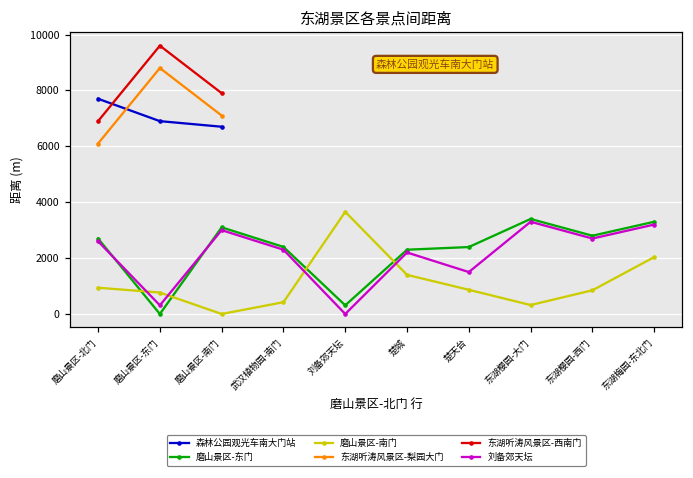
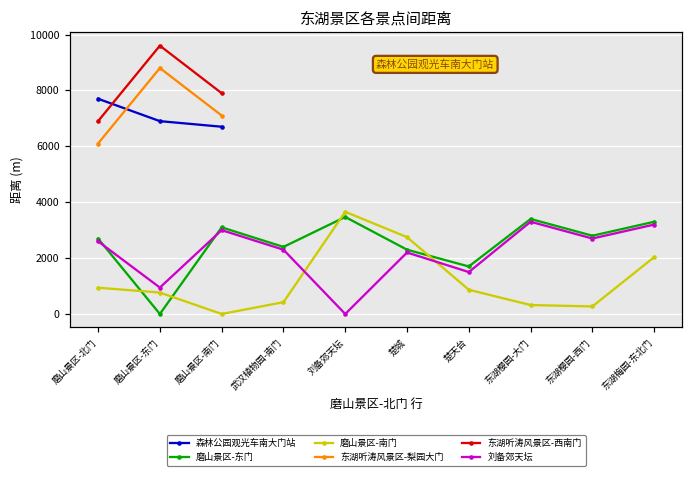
刘备郊天坛, 磨山景区-东门: 300 -> 900
磨山景区-东门, 刘备郊天坛: 300 -> 3500
磨山景区-南门, 楚城: 1400 -> 2700
磨山景区-东门, 楚天台: 2400 -> 1700
磨山景区-南门, 东湖樱园-西门: 800 -> 300
